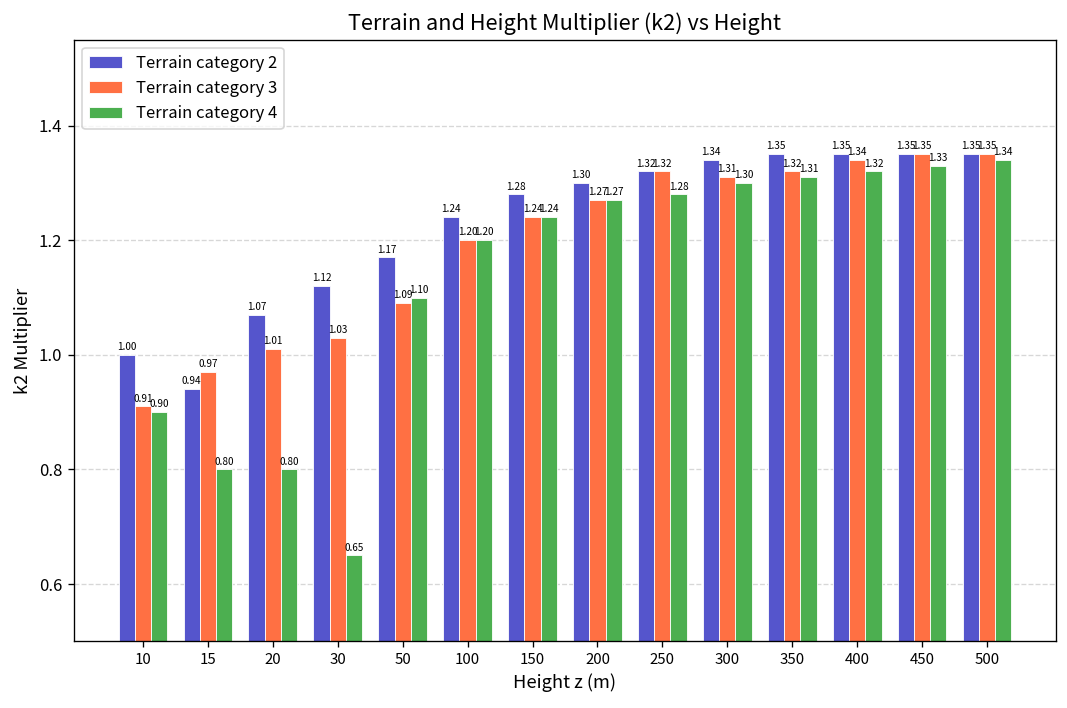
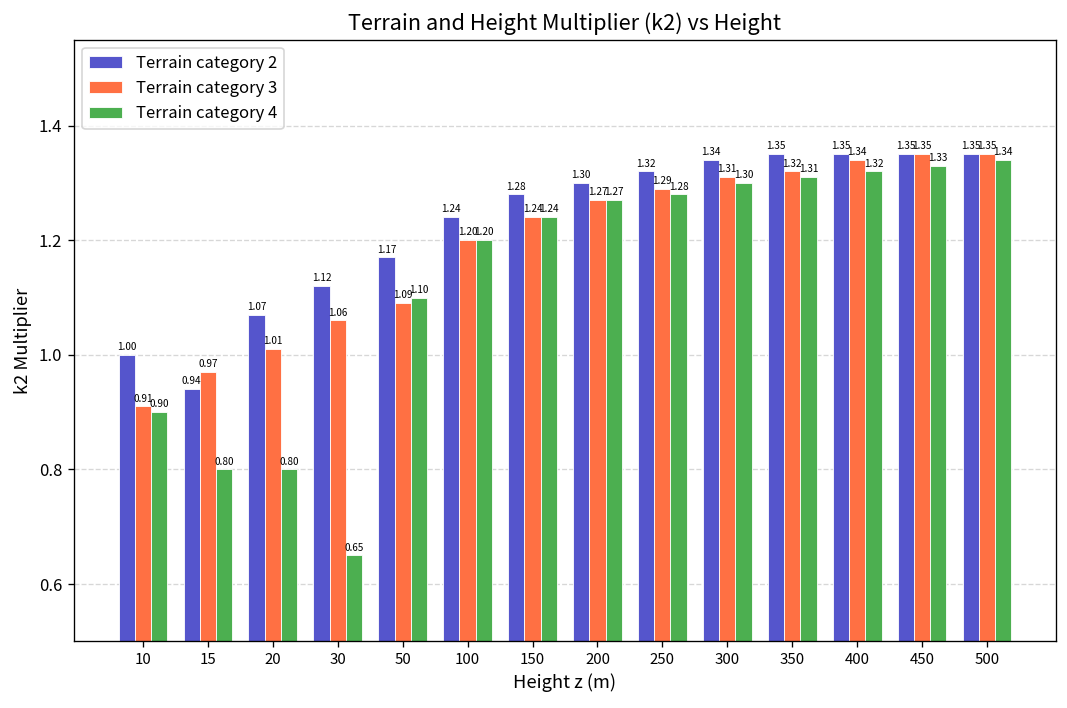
Terrain category 3, 30: 1.03 -> 1.06
Terrain category 3, 250: 1.32 -> 1.29
